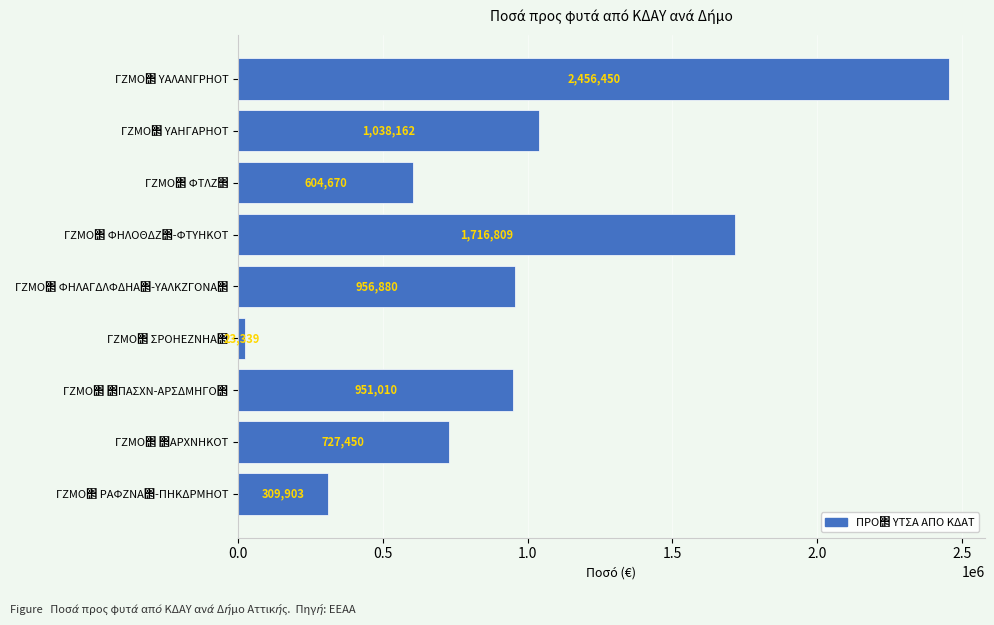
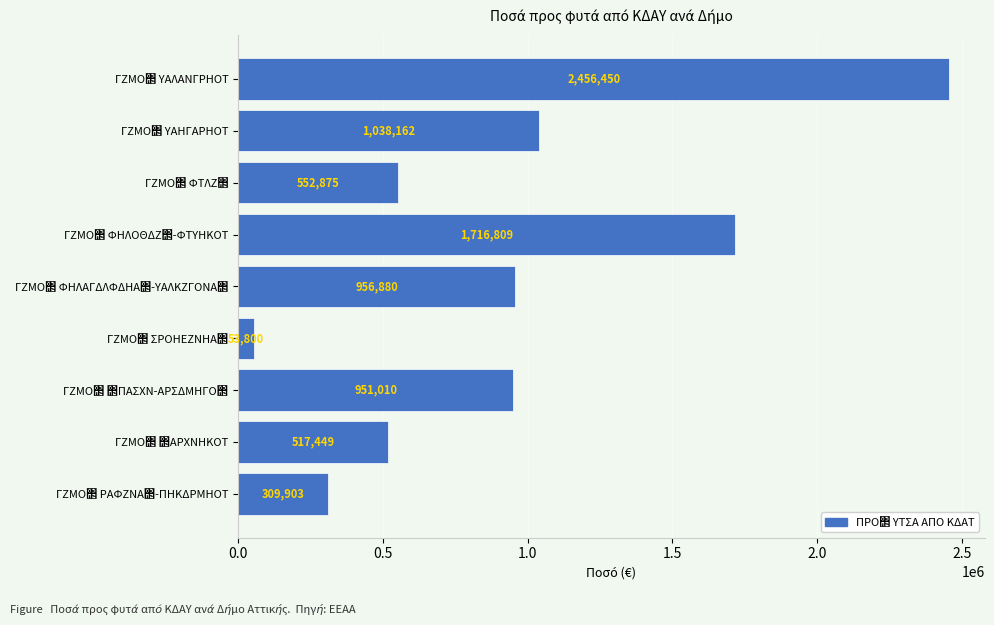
ΓΖΜΟ΢ ΦΤΛΖ΢: 604,670 -> 552,875
ΓΖΜΟ΢ ΣΡΟΗΕΖΝΗΑ΢: 23,339 -> 53,800
ΓΖΜΟ΢ ΢ΑΡΧΝΗΚΟΤ: 727,450 -> 517,449
